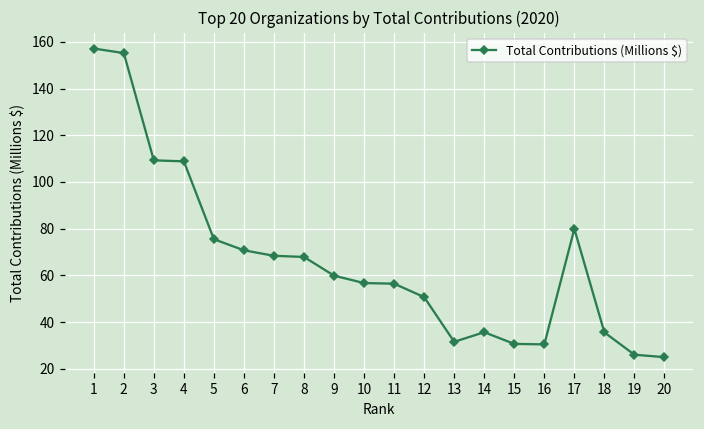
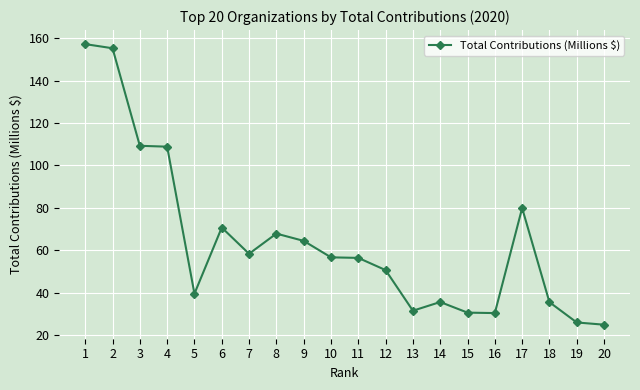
5: 76 -> 40
7: 68 -> 58
9: 60 -> 64
